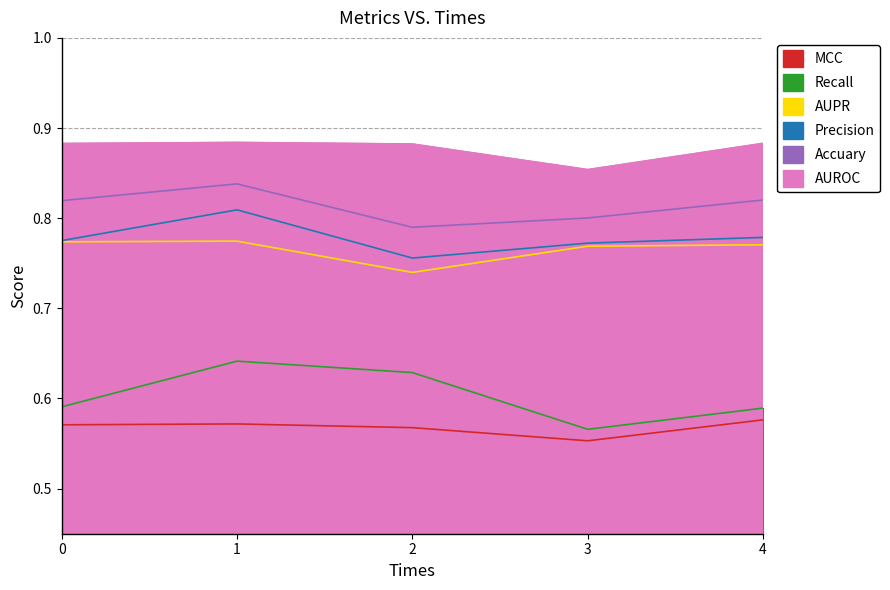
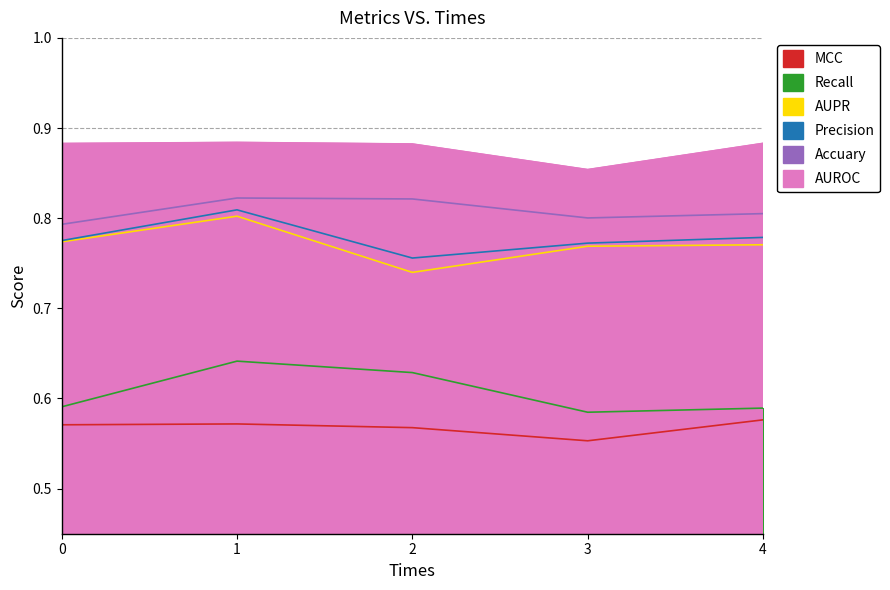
Accuary, 0: 0.82 -> 0.79
AUPR, 1: 0.77 -> 0.80
Accuary, 1: 0.84 -> 0.82
Accuary, 2: 0.79 -> 0.82
Recall, 3: 0.57 -> 0.58
Accuary, 4: 0.82 -> 0.81
